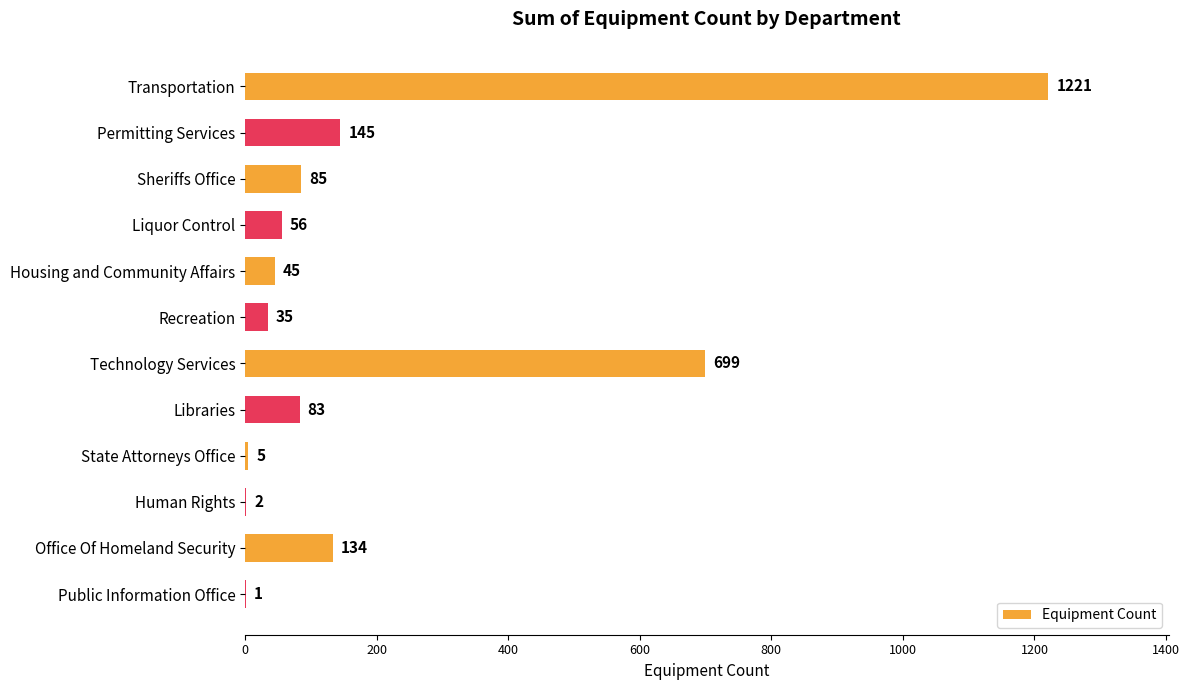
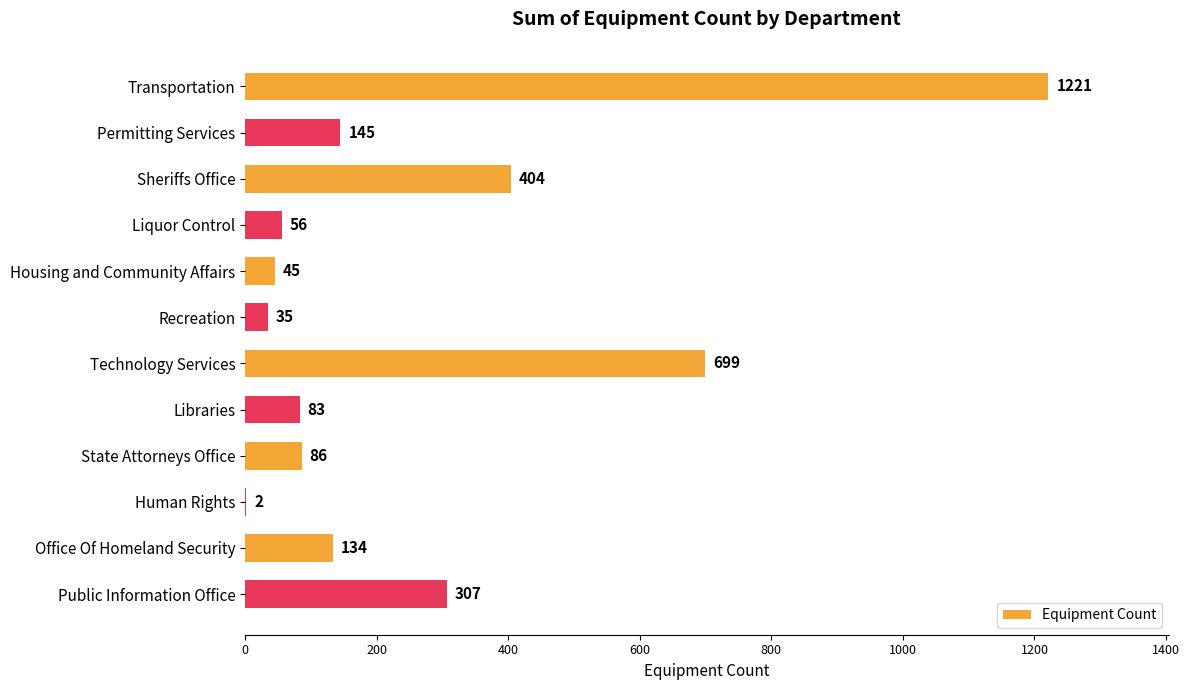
Sheriffs Office: 85 -> 404
State Attorneys Office: 5 -> 86
Public Information Office: 1 -> 307
